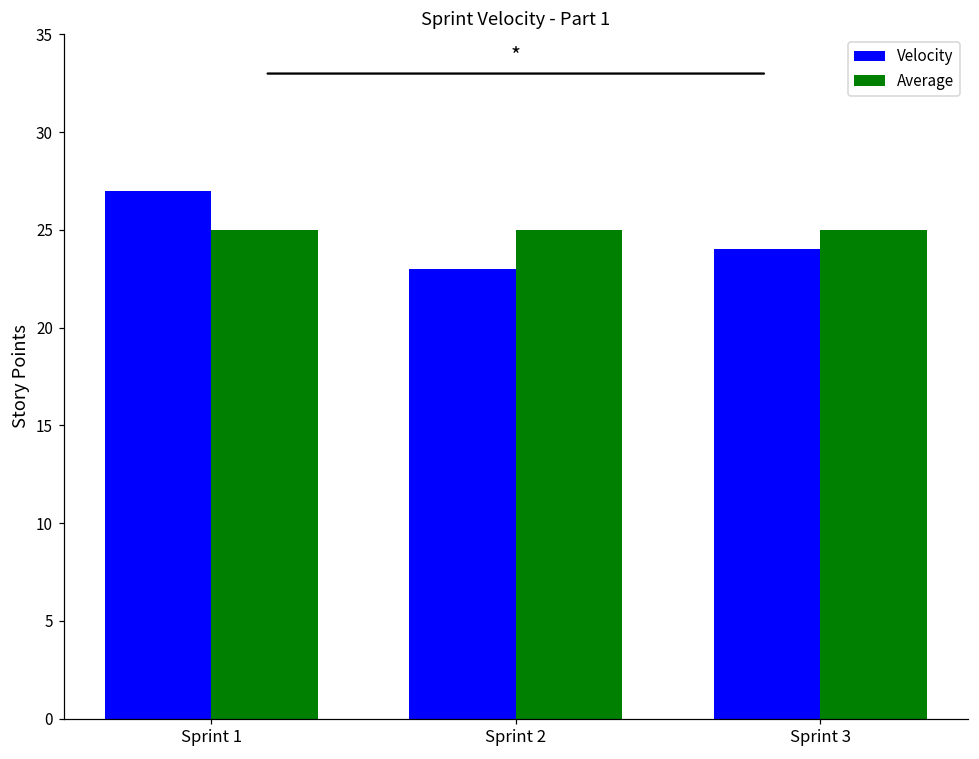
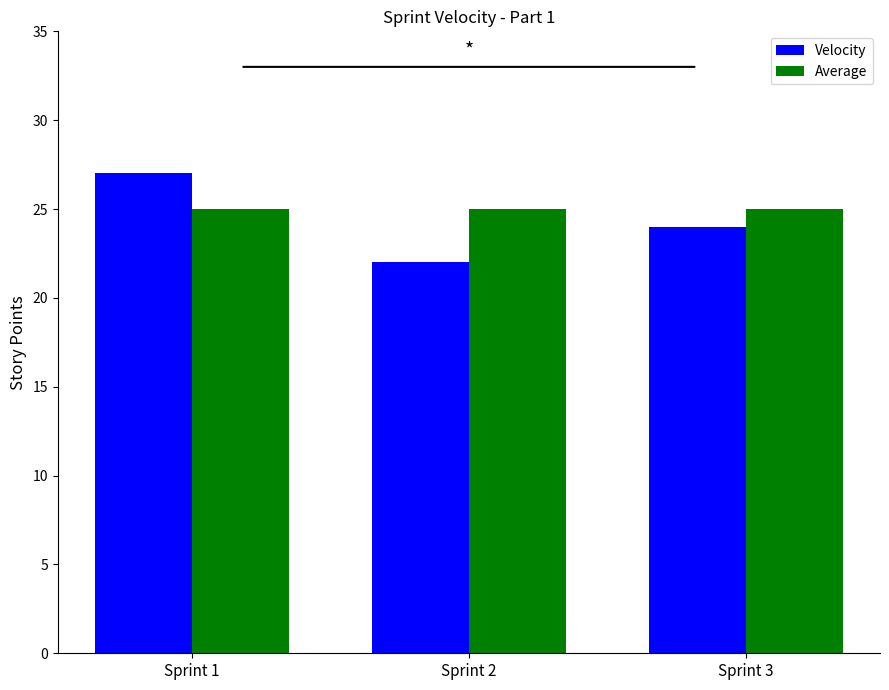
Velocity, Sprint 2: 23 -> 22
